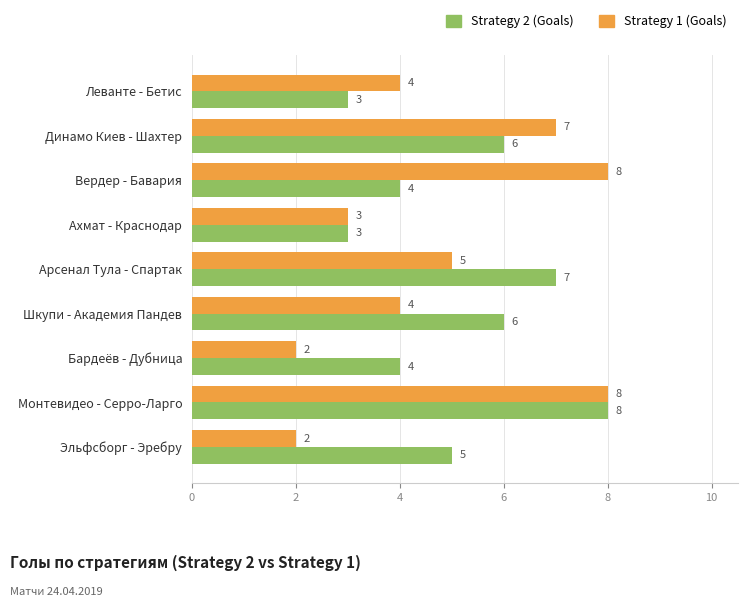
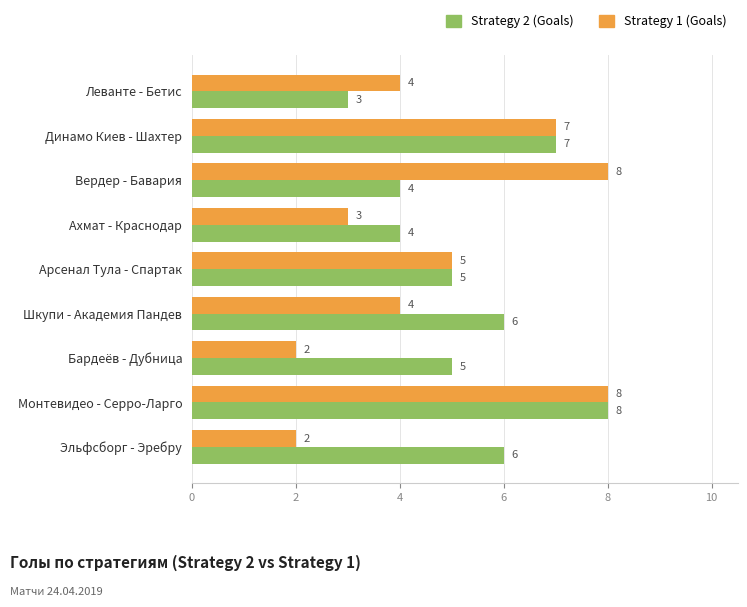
Strategy 2 (Goals), Динамо Киев - Шахтер: 6 -> 7
Strategy 2 (Goals), Ахмат - Краснодар: 3 -> 4
Strategy 2 (Goals), Арсенал Тула - Спартак: 7 -> 5
Strategy 2 (Goals), Бардеёв - Дубница: 4 -> 5
Strategy 2 (Goals), Эльфсборг - Эребру: 5 -> 6
